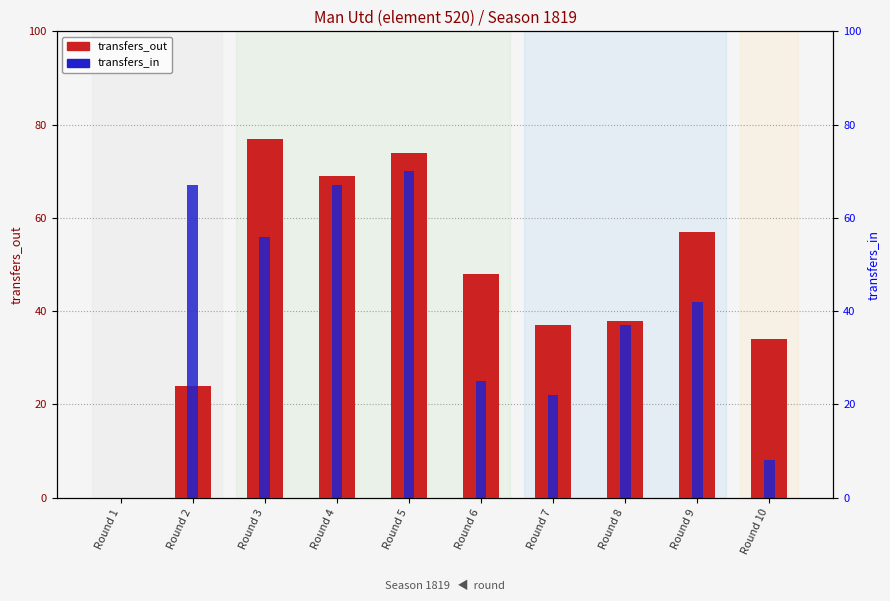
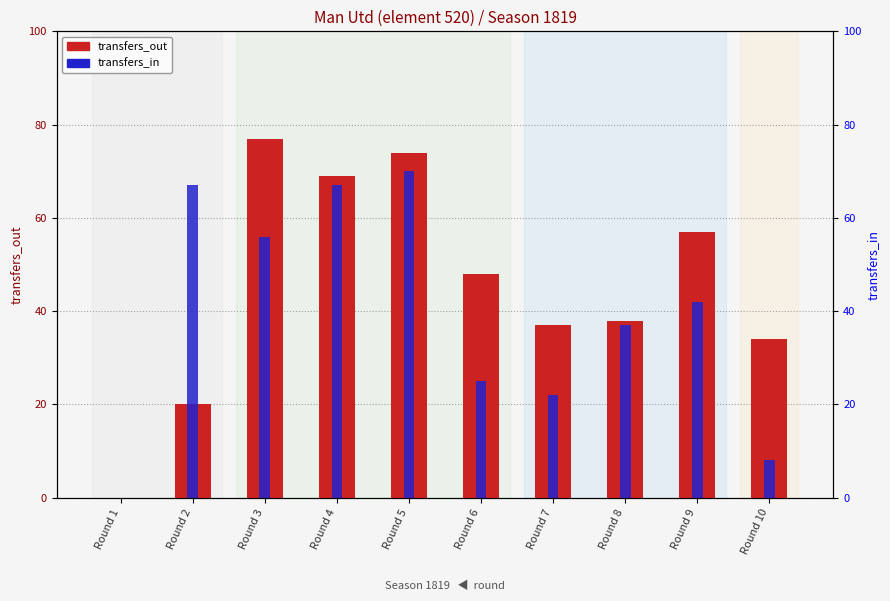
transfers_out, Round 2: 24 -> 20
